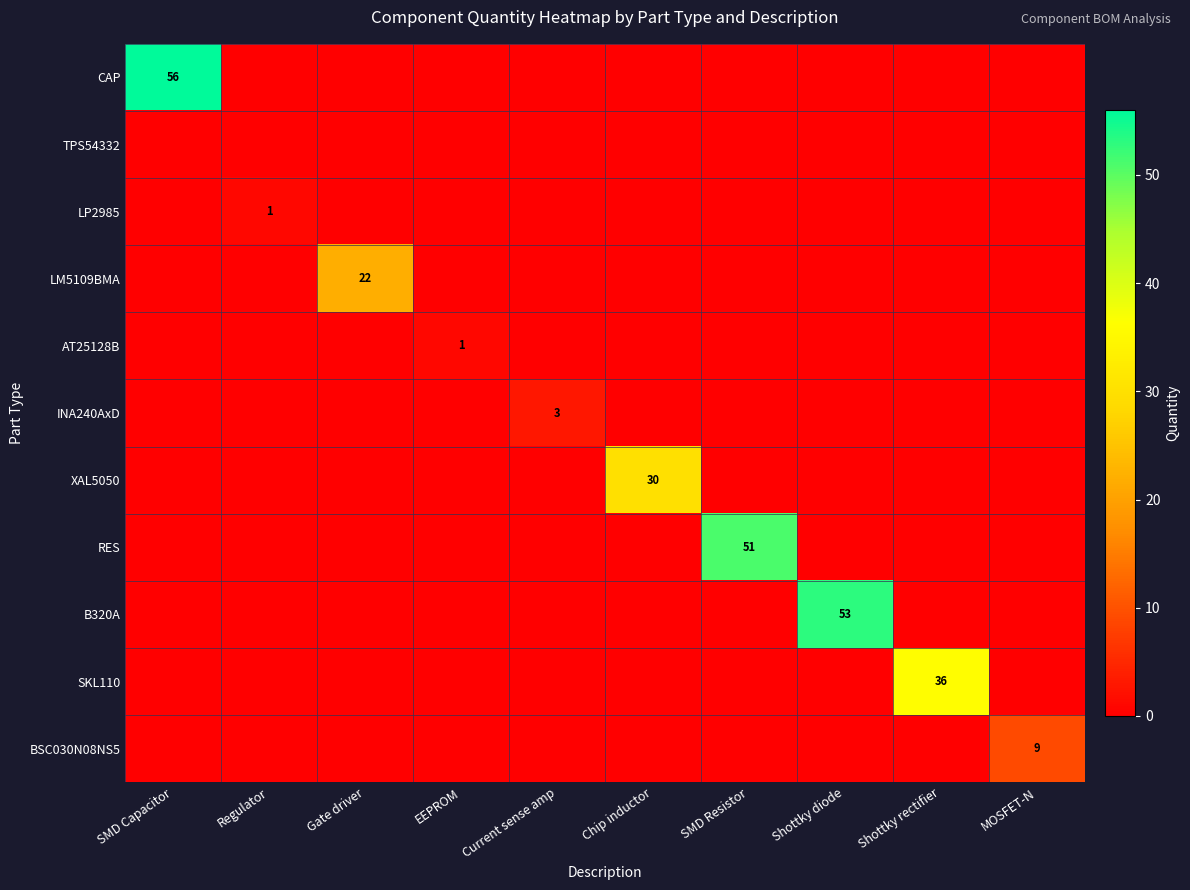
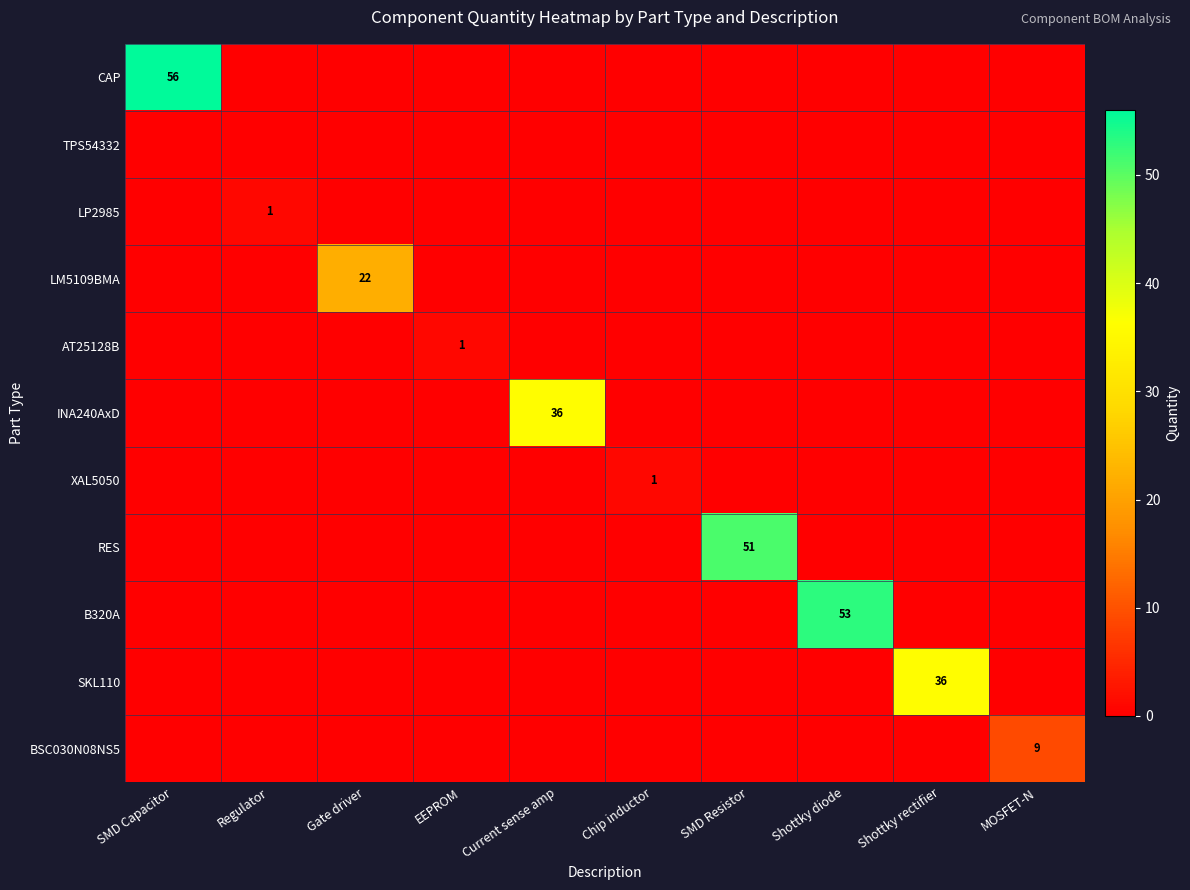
INA240AxD, Current sense amp: 3 -> 36
XAL5050, Chip inductor: 30 -> 1
